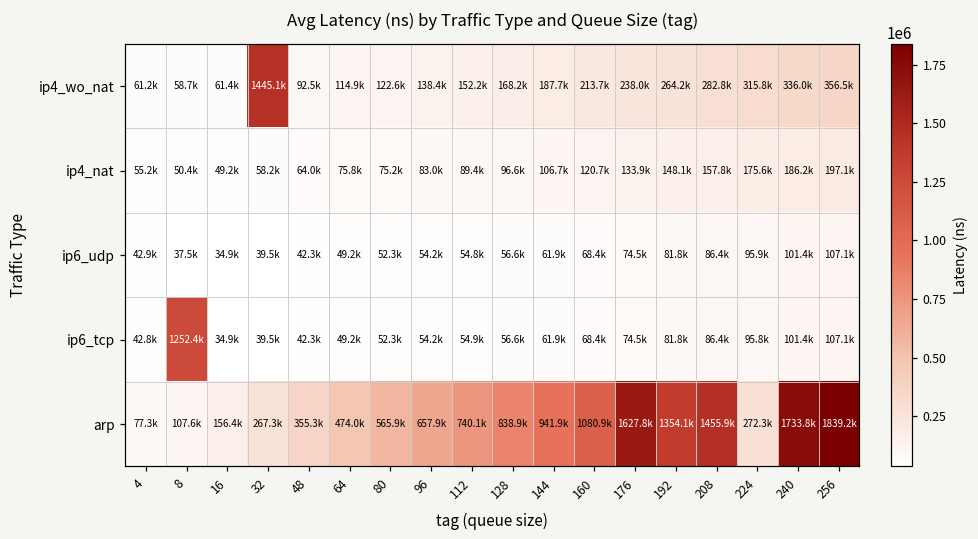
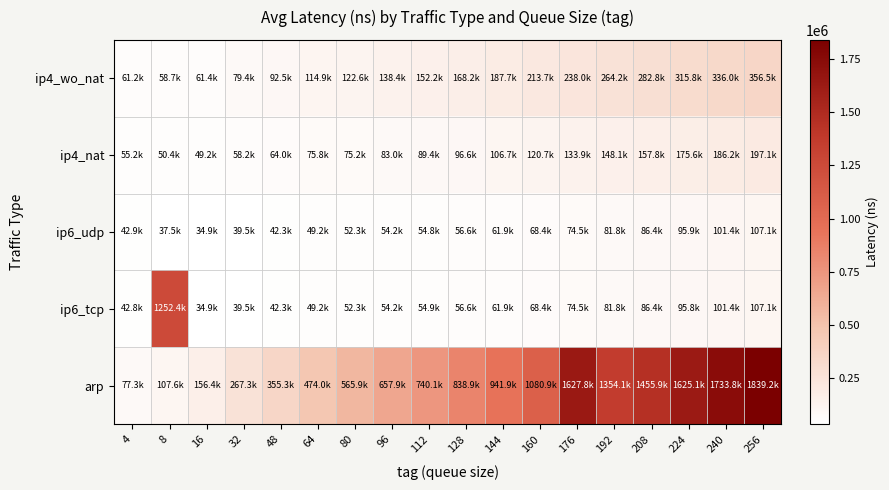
ip4_wo_nat, 32: 1445.1k -> 79.4k
arp, 224: 272.3k -> 1625.1k
